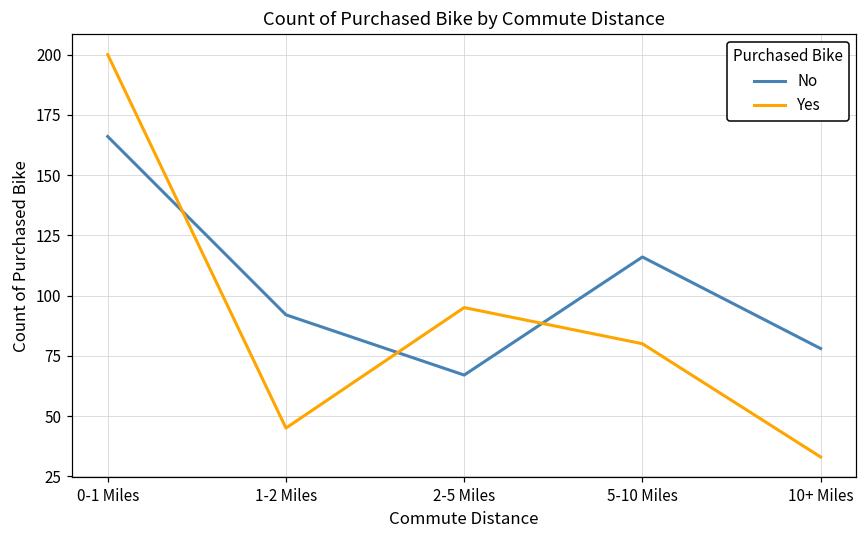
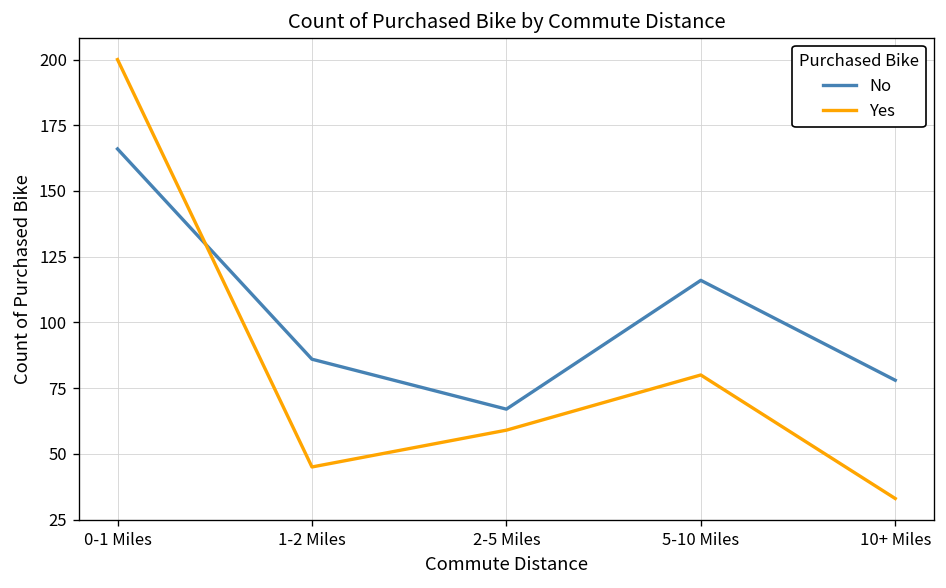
No, 1-2 Miles: 92 -> 86
Yes, 2-5 Miles: 95 -> 59
